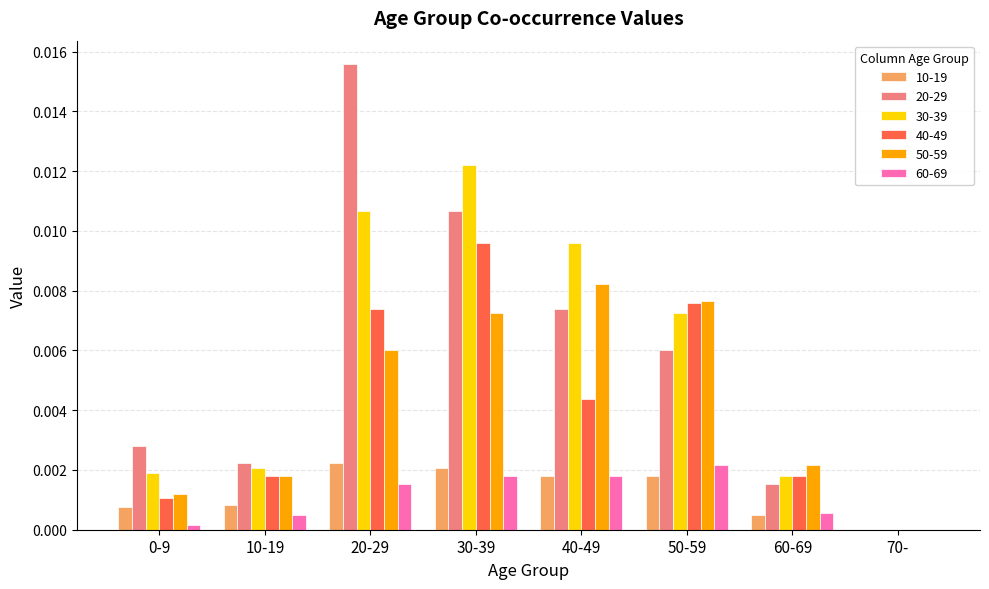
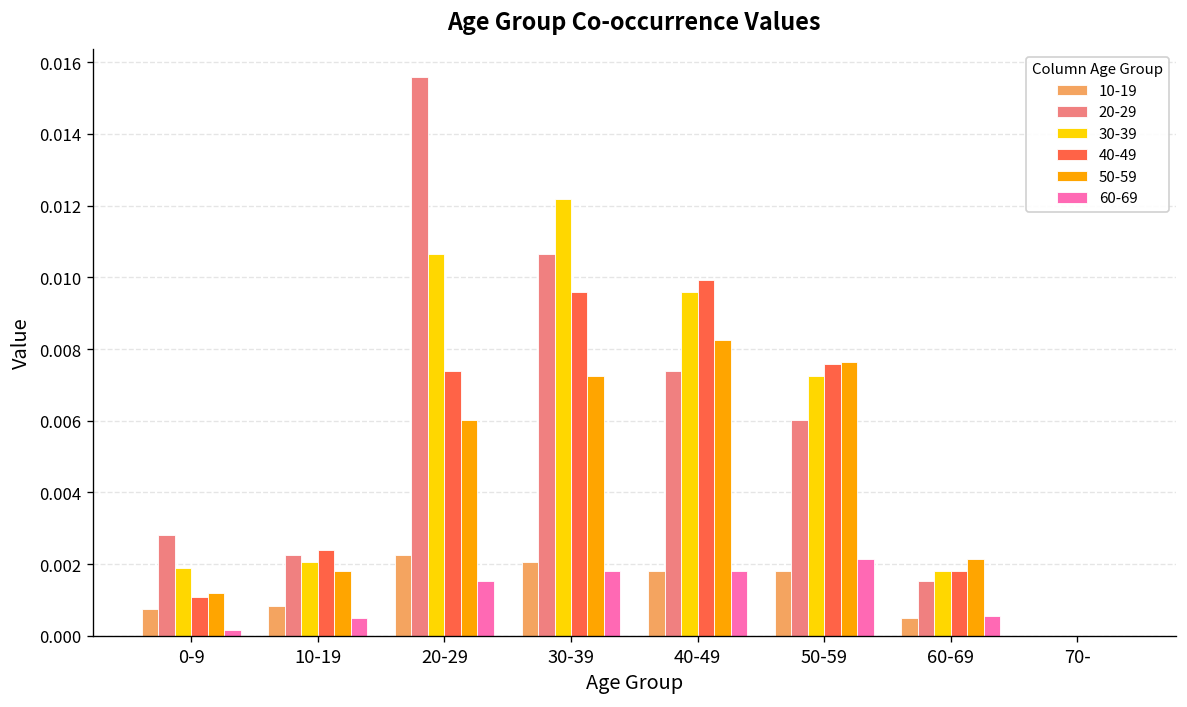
40-49, 10-19: 0.0018 -> 0.0024
40-49, 40-49: 0.0044 -> 0.0099
